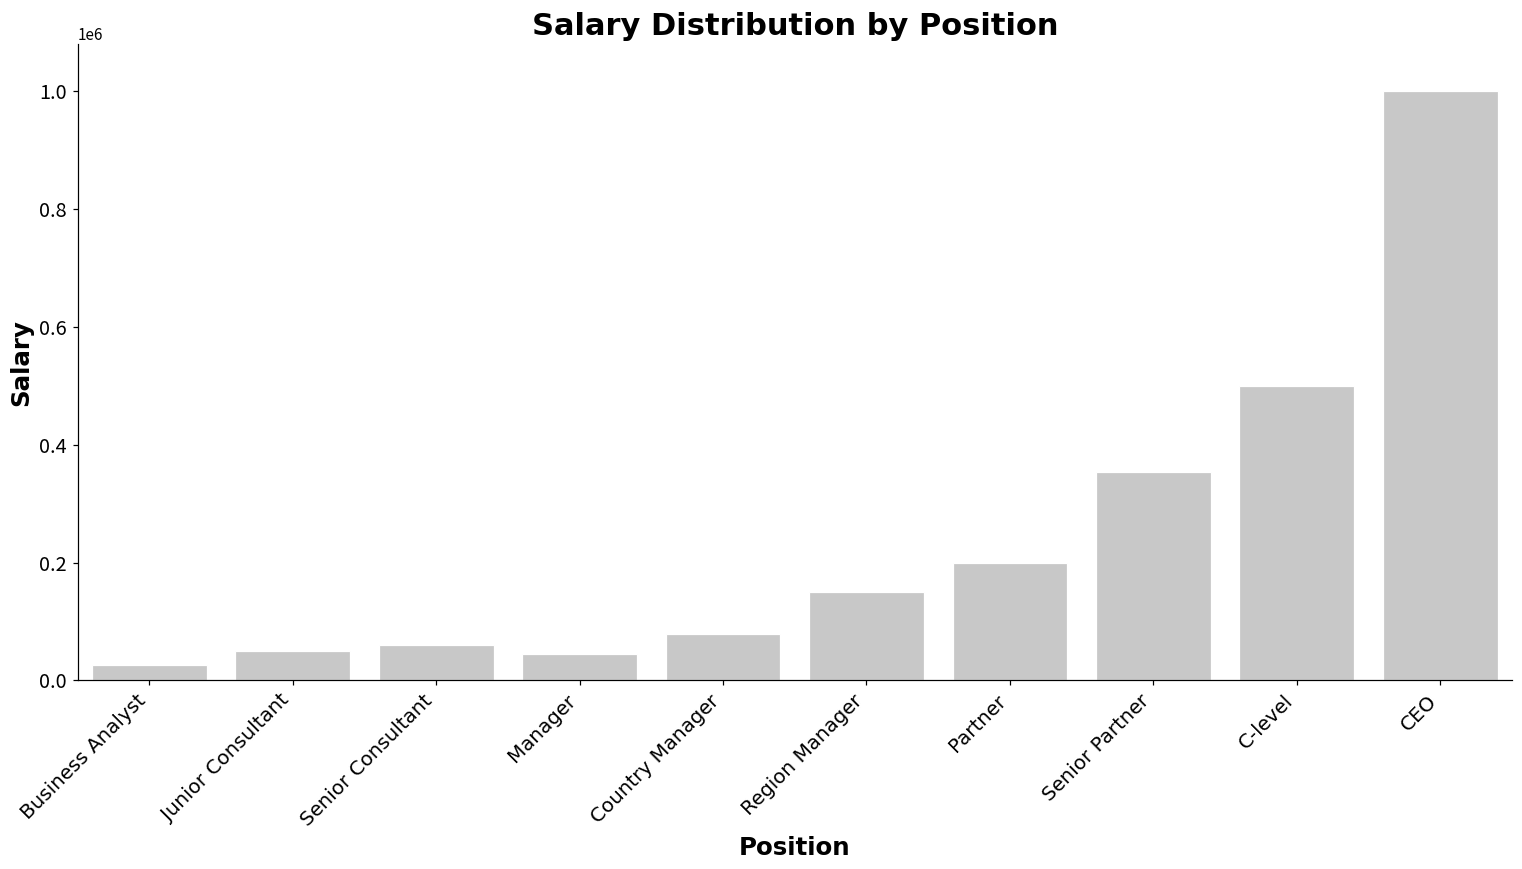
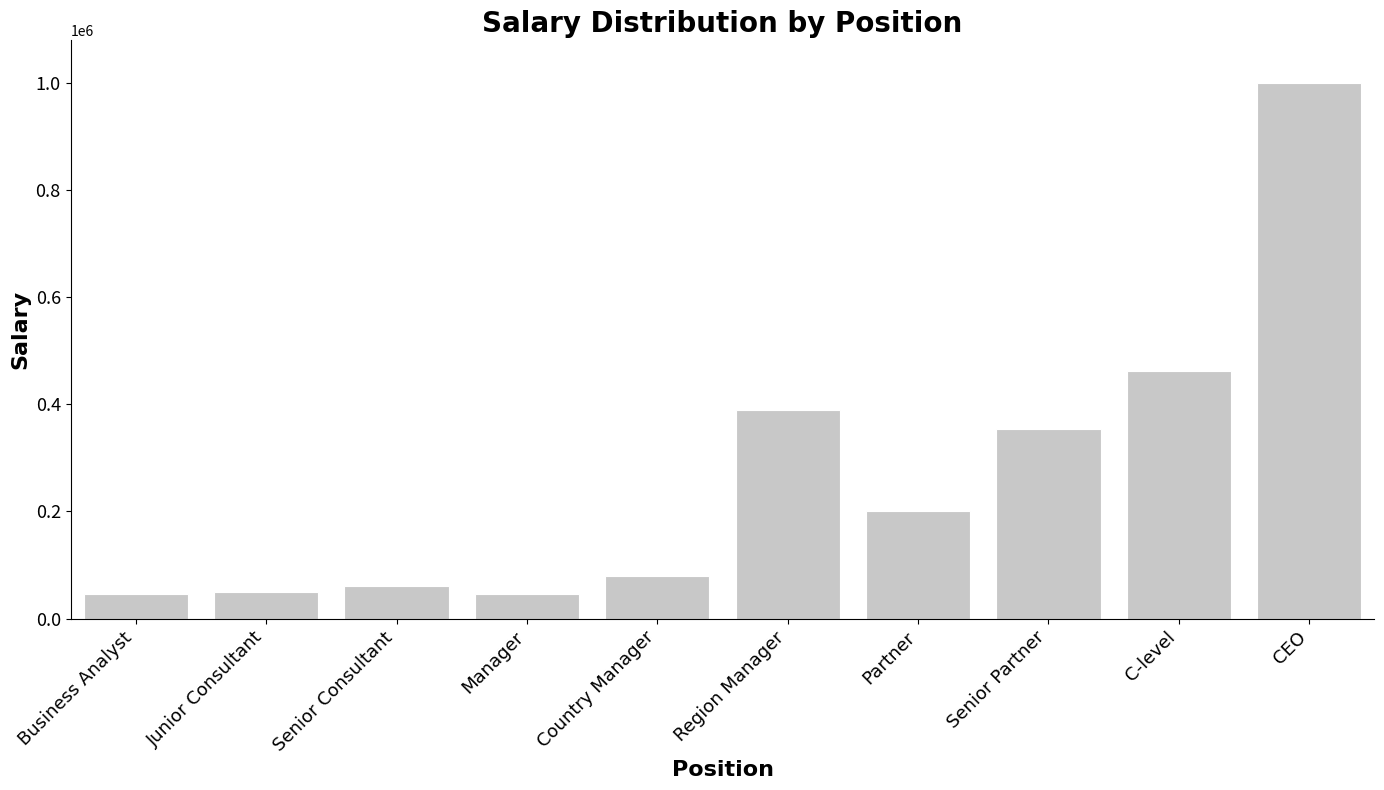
Business Analyst: 30000 -> 50000
Region Manager: 150000 -> 390000
C-level: 500000 -> 460000
